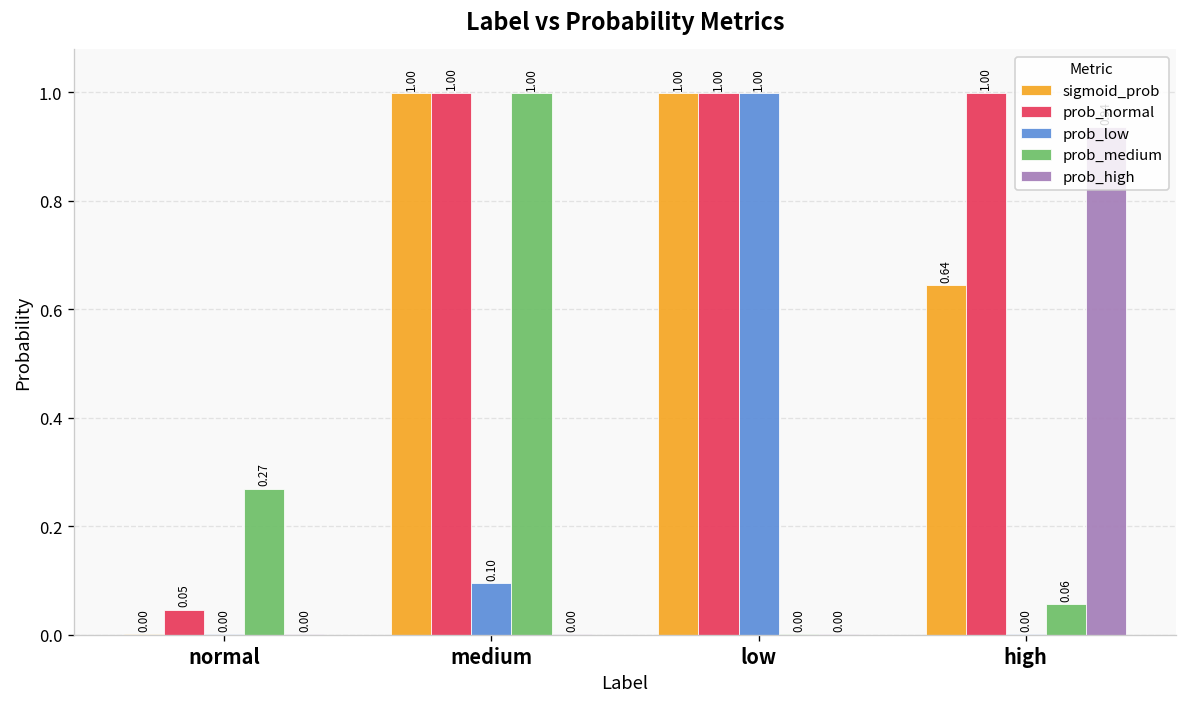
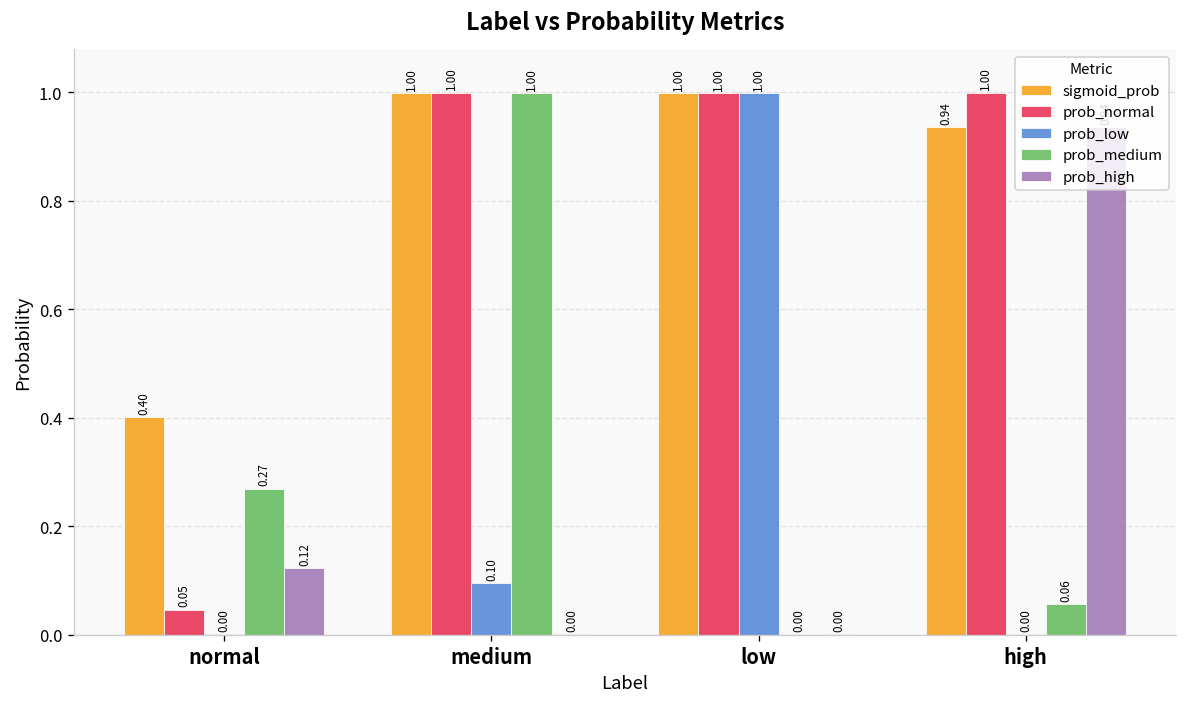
sigmoid_prob, normal: 0.00 -> 0.40
prob_high, normal: 0.00 -> 0.12
sigmoid_prob, high: 0.64 -> 0.94
